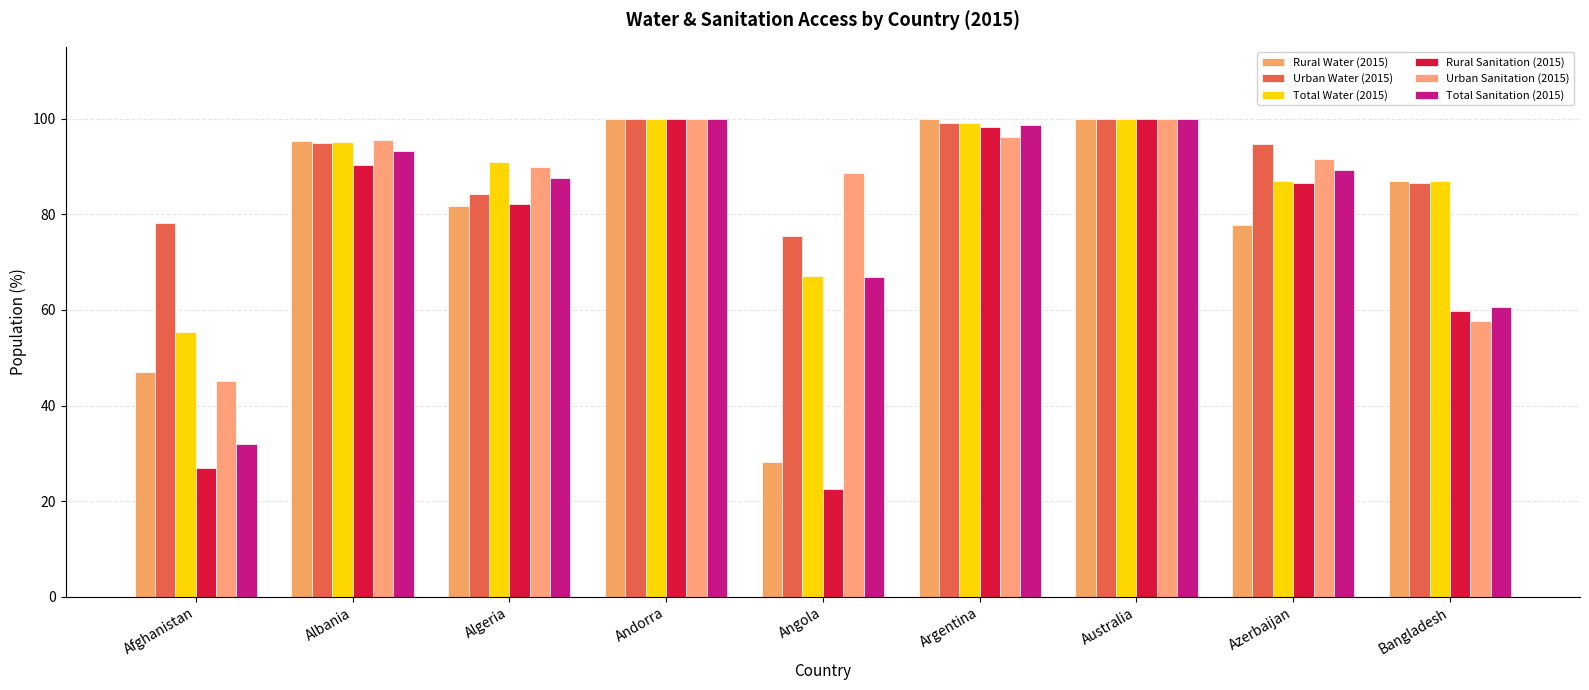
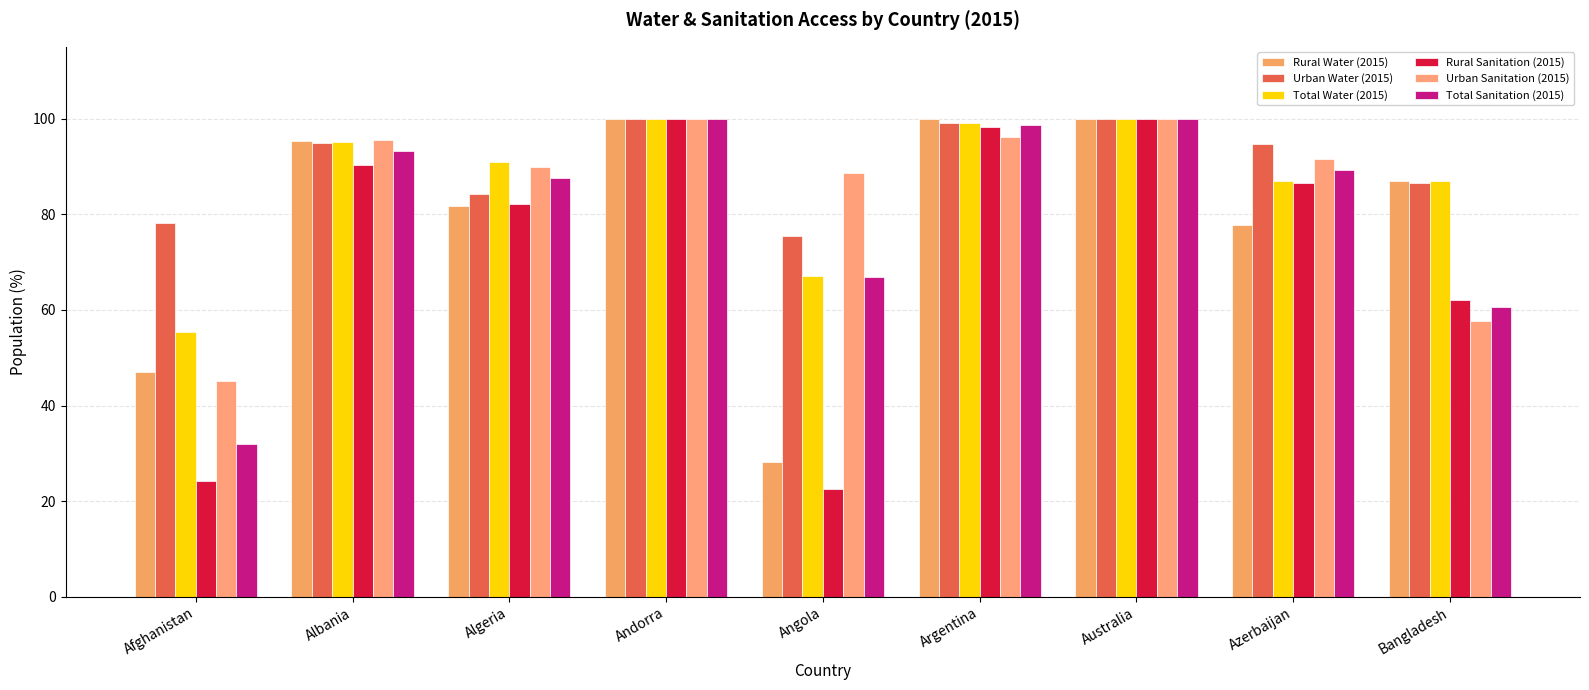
Rural Sanitation (2015), Afghanistan: 27 -> 24
Rural Sanitation (2015), Bangladesh: 60 -> 62
